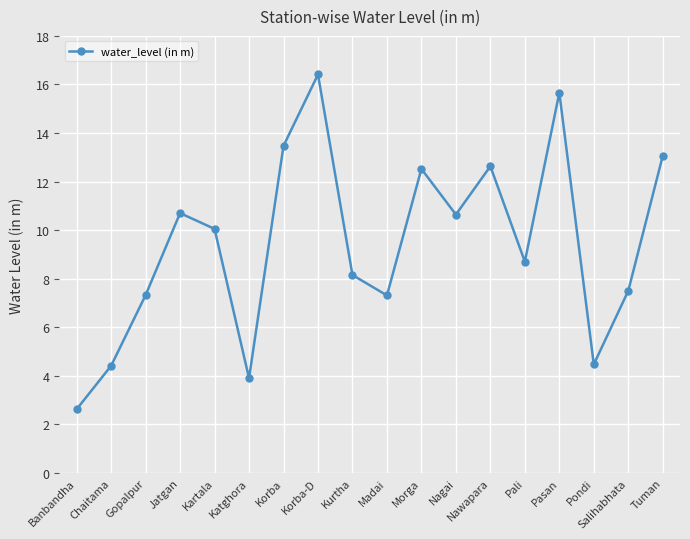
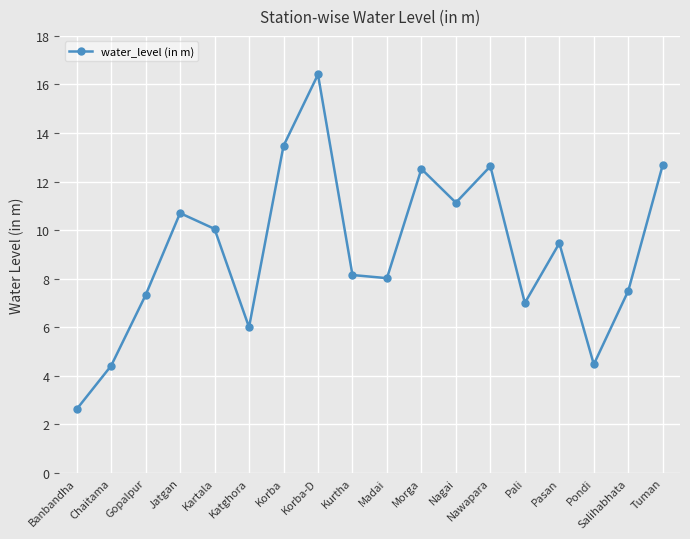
Katghora: 3.9 -> 6.0
Madai: 7.3 -> 8.0
Nagai: 10.6 -> 11.1
Pali: 8.7 -> 7.0
Pasan: 15.7 -> 9.5
Tuman: 13.1 -> 12.7
